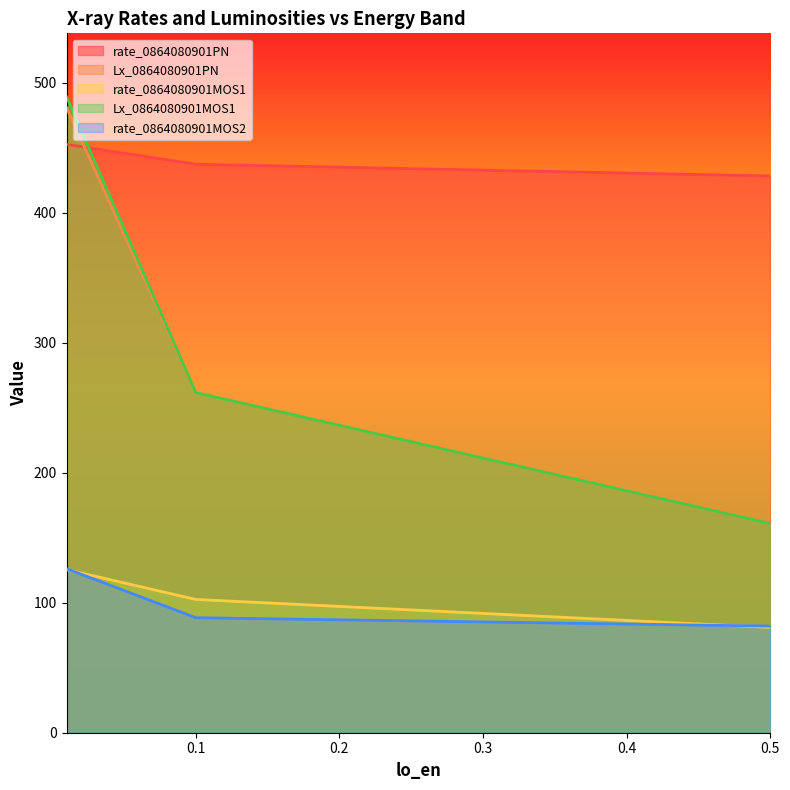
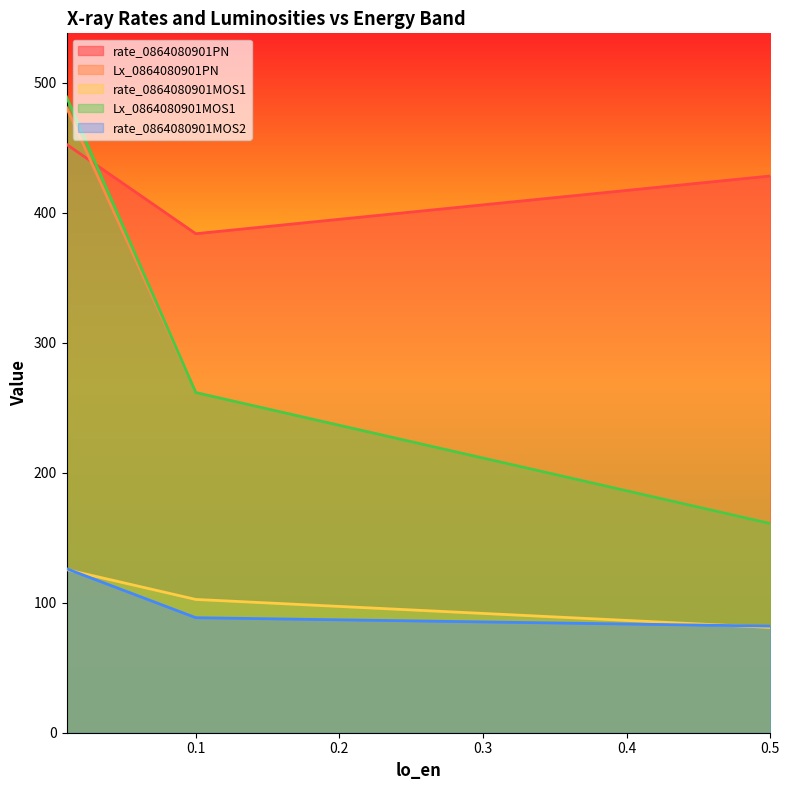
rate_0864080901PN, 0.1: 437 -> 384
